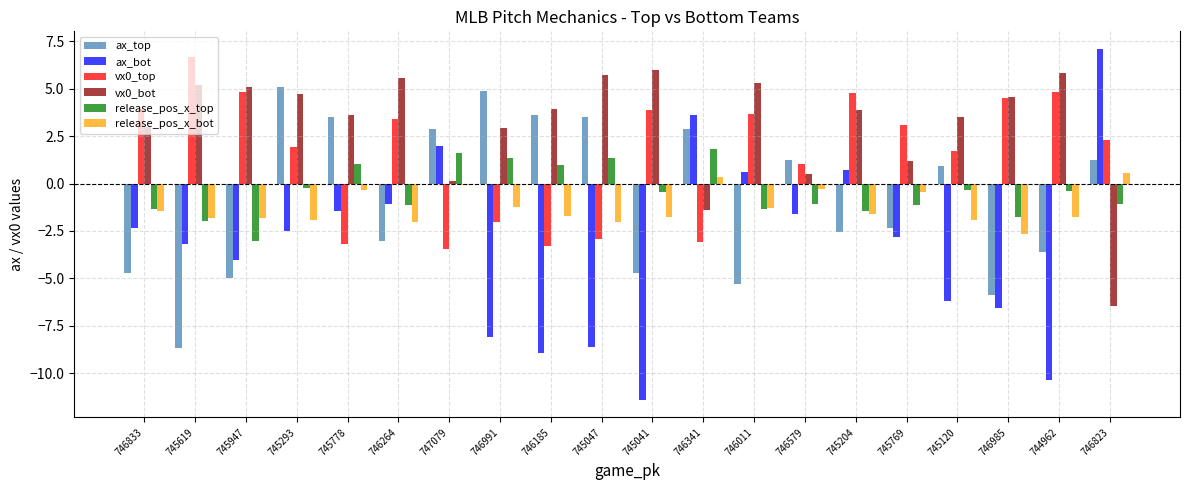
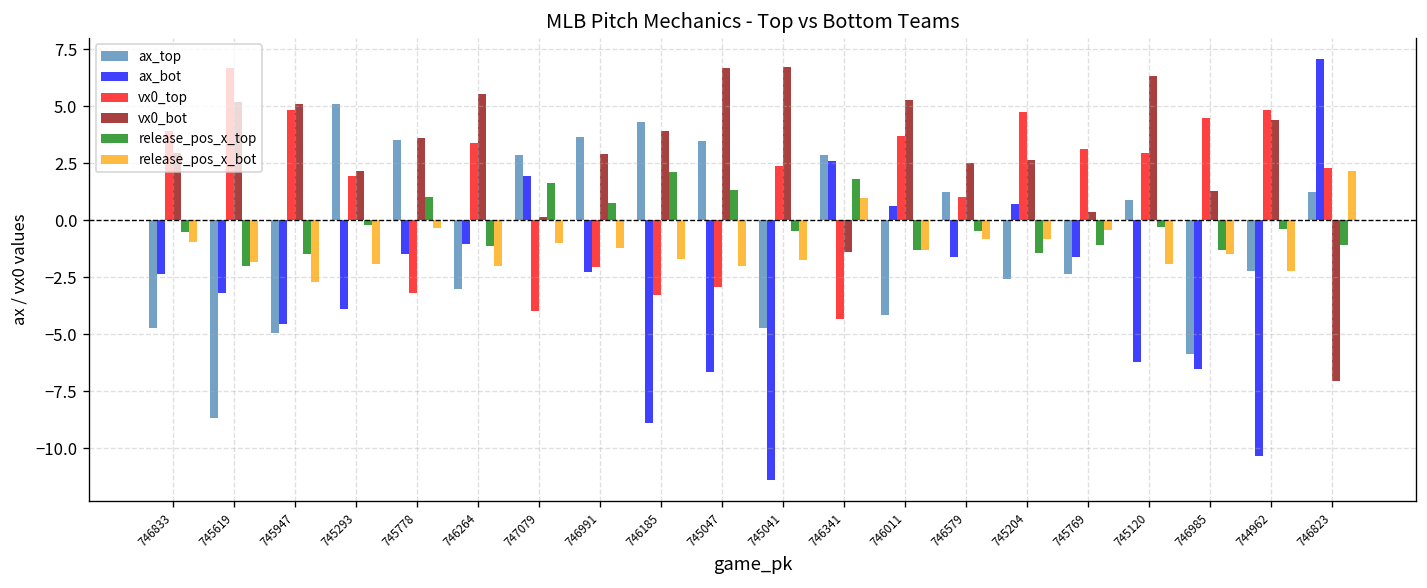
release_pos_x_top, 746833: -1.4 -> -0.5
release_pos_x_bot, 746833: -1.5 -> -1.0
ax_bot, 745947: -4.0 -> -4.6
release_pos_x_top, 745947: -3.0 -> -1.5
release_pos_x_bot, 745947: -1.8 -> -2.7
ax_bot, 745293: -2.5 -> -3.9
vx0_bot, 745293: 4.7 -> 2.1
vx0_top, 747079: -3.4 -> -4.0
release_pos_x_bot, 747079: -0.1 -> -1.0
ax_top, 746991: 4.9 -> 3.6
ax_bot, 746991: -8.1 -> -2.3
release_pos_x_top, 746991: 1.4 -> 0.7
ax_top, 746185: 3.6 -> 4.3
release_pos_x_top, 746185: 1.0 -> 2.1
ax_bot, 745047: -8.6 -> -6.7
vx0_bot, 745047: 5.7 -> 6.7
vx0_top, 745041: 3.9 -> 2.4
vx0_bot, 745041: 6.0 -> 6.7
ax_bot, 746341: 3.6 -> 2.6
vx0_top, 746341: -3.1 -> -4.3
release_pos_x_bot, 746341: 0.4 -> 1.0
ax_top, 746011: -5.3 -> -4.1
vx0_bot, 746579: 0.5 -> 2.5
release_pos_x_top, 746579: -1.1 -> -0.5
release_pos_x_bot, 746579: -0.3 -> -0.8
vx0_bot, 745204: 3.9 -> 2.6
release_pos_x_bot, 745204: -1.6 -> -0.8
ax_bot, 745769: -2.8 -> -1.6
vx0_bot, 745769: 1.2 -> 0.4
vx0_top, 745120: 1.7 -> 3.0
vx0_bot, 745120: 3.5 -> 6.4
vx0_bot, 746985: 4.6 -> 1.3
release_pos_x_top, 746985: -1.8 -> -1.3
release_pos_x_bot, 746985: -2.6 -> -1.5
ax_top, 744962: -3.6 -> -2.2
vx0_bot, 744962: 5.8 -> 4.4
release_pos_x_bot, 744962: -1.8 -> -2.2
vx0_bot, 746823: -6.5 -> -7.1
release_pos_x_bot, 746823: 0.5 -> 2.1
